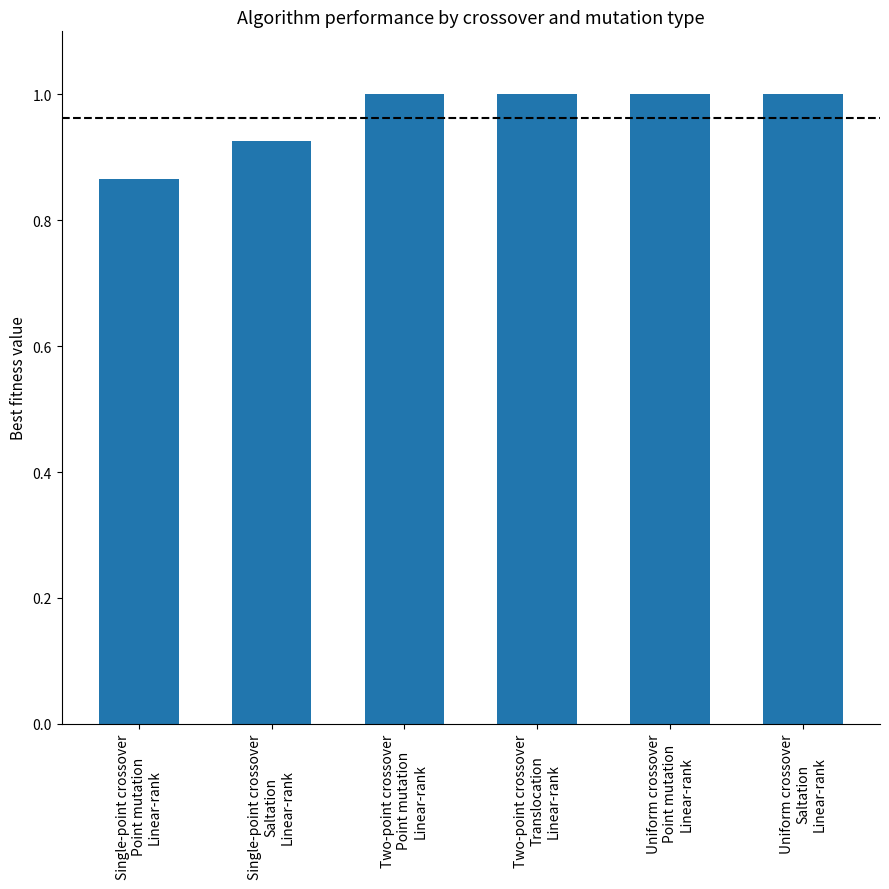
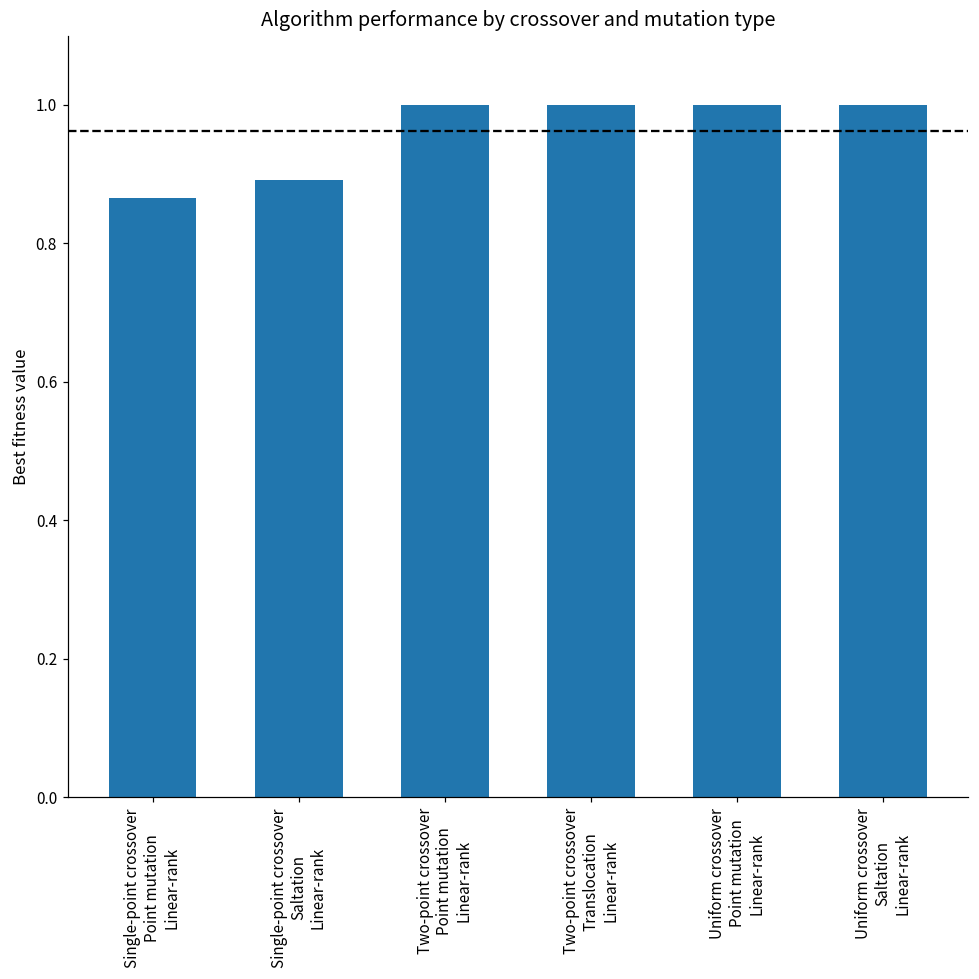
Single-point crossover Saltation Linear-rank: 0.93 -> 0.89
